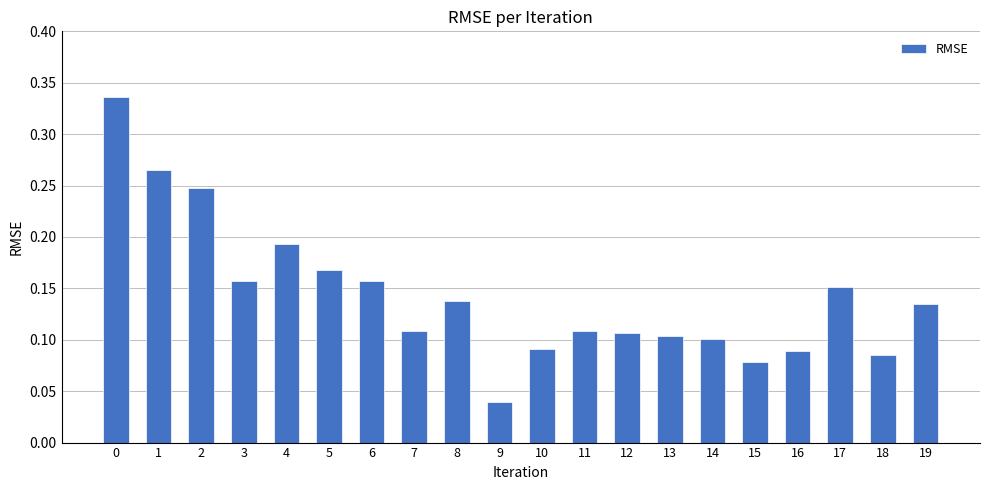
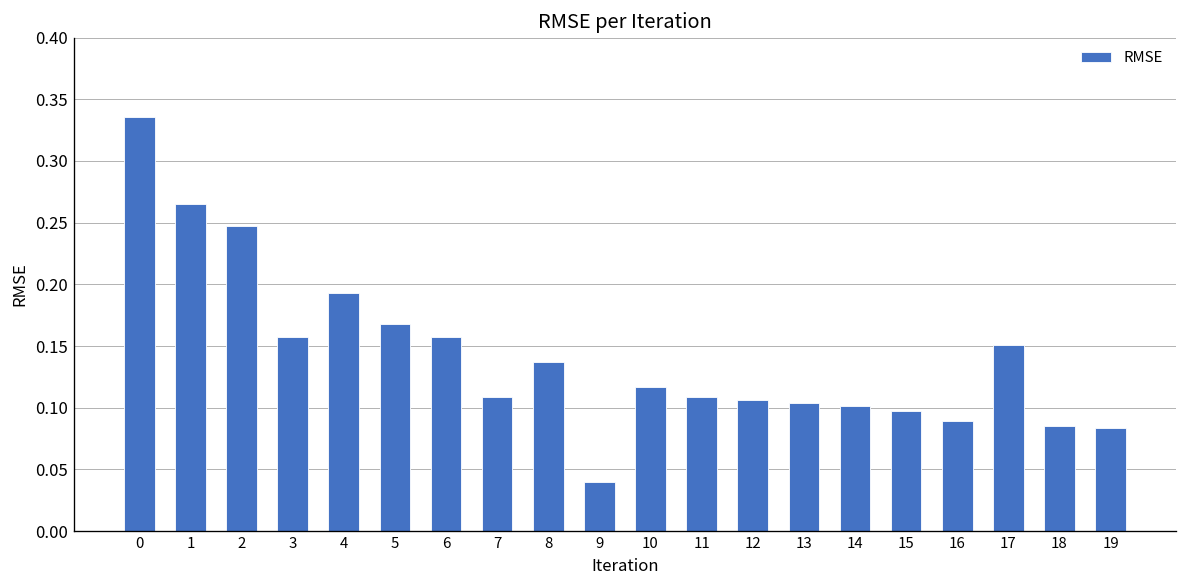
10: 0.091 -> 0.117
15: 0.079 -> 0.097
19: 0.135 -> 0.083
